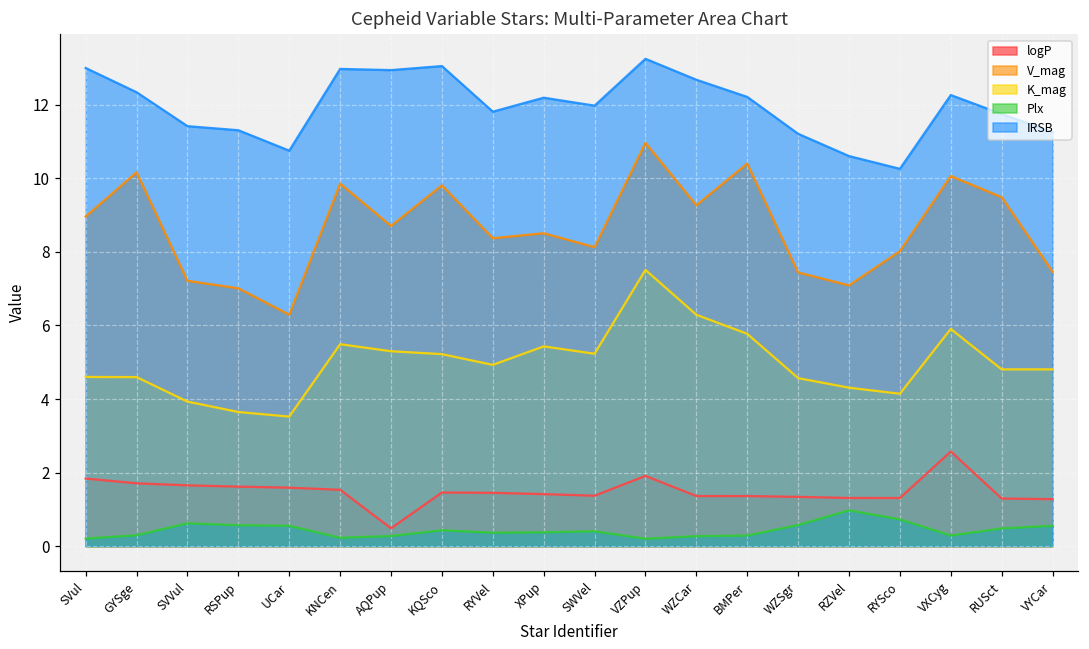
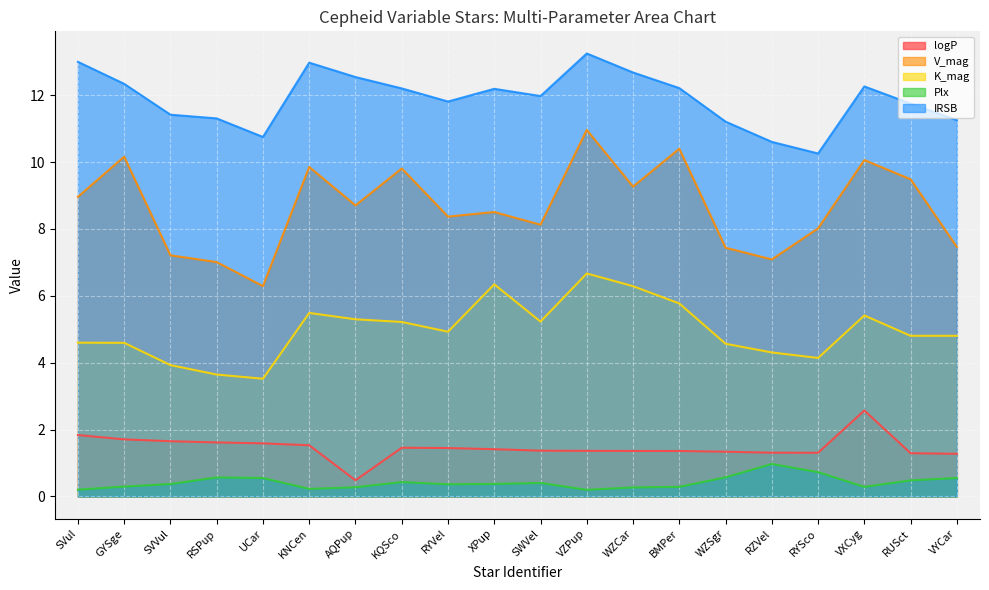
Plx, SVVul: 0.6 -> 0.4
IRSB, AQPup: 12.9 -> 12.5
IRSB, KQSco: 13.1 -> 12.2
K_mag, XPup: 5.4 -> 6.3
logP, VZPup: 1.9 -> 1.4
K_mag, VZPup: 7.5 -> 6.7
K_mag, VXCyg: 5.9 -> 5.4
